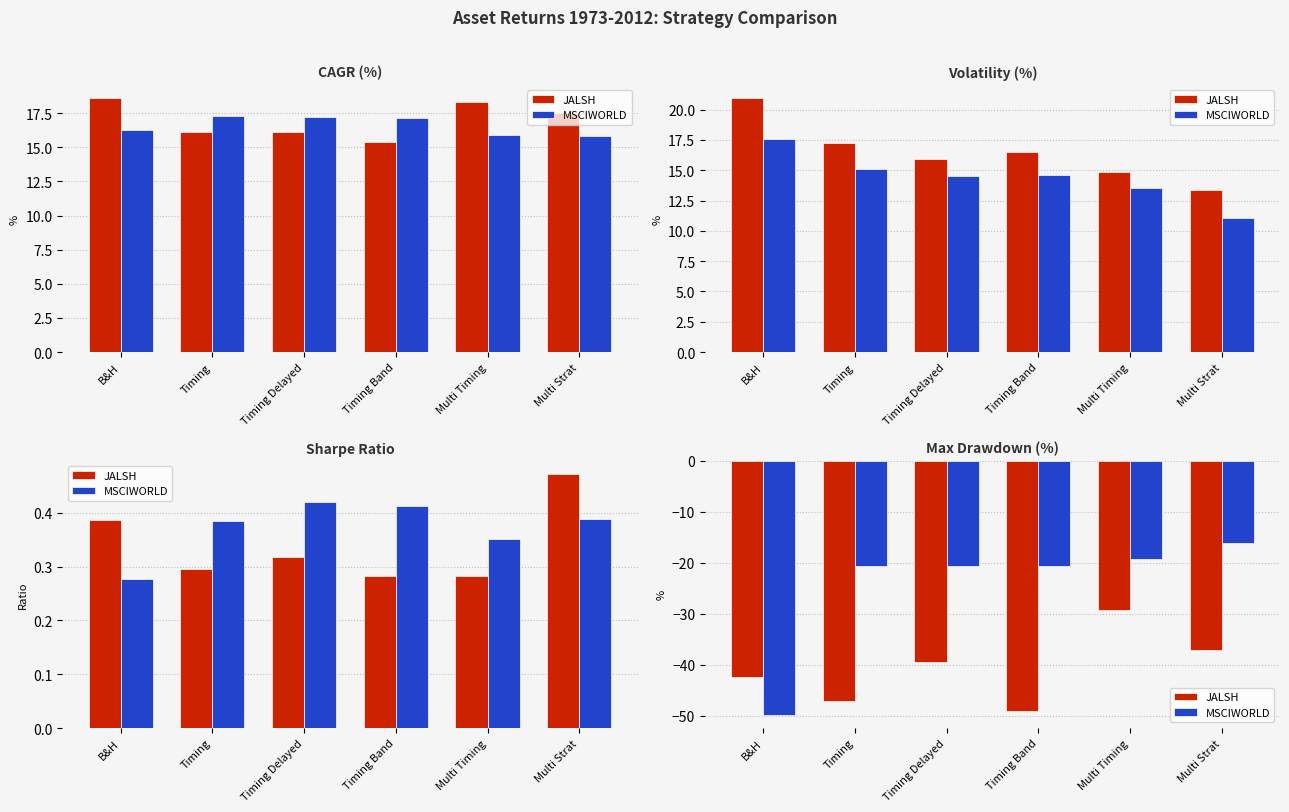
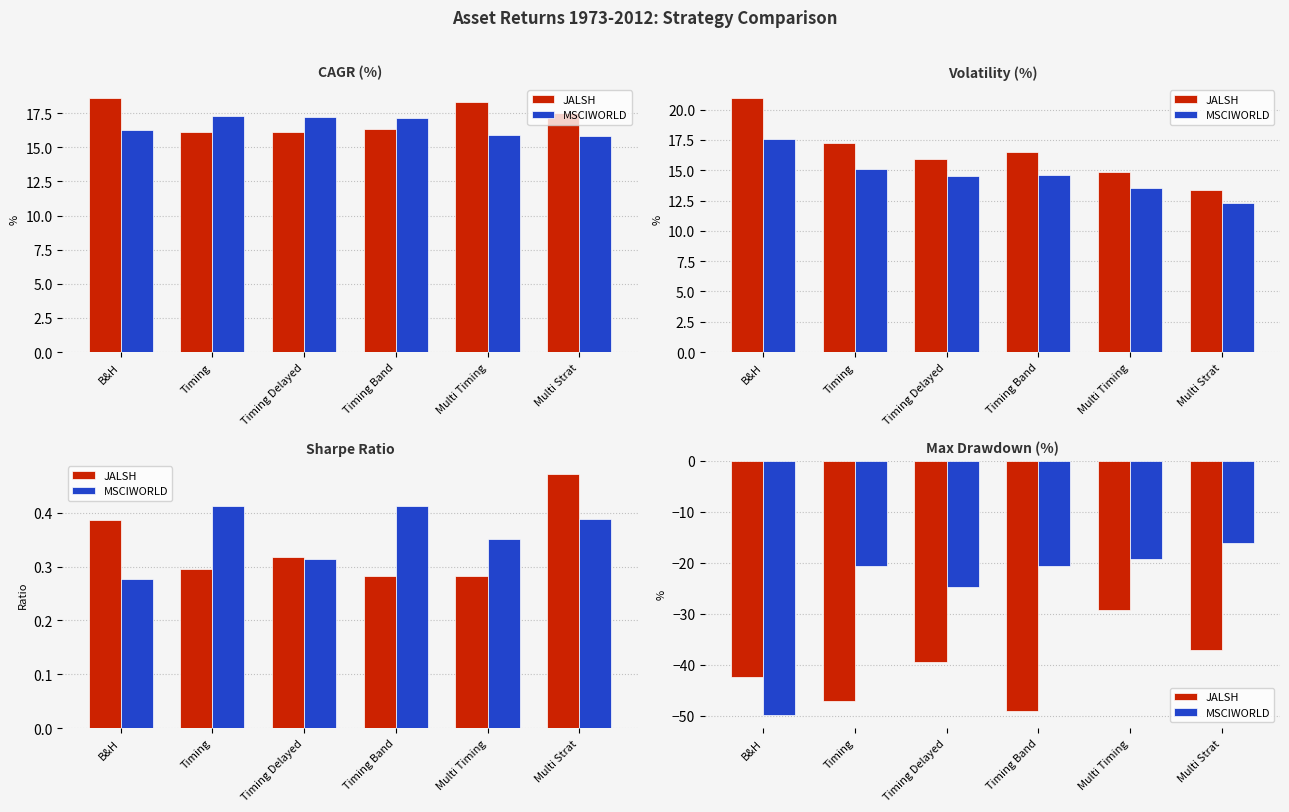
CAGR (%), JALSH, Timing Band: 15.4 -> 16.3
Volatility (%), MSCIWORLD, Multi Strat: 11.1 -> 12.3
Sharpe Ratio, MSCIWORLD, Timing: 0.38 -> 0.41
Sharpe Ratio, MSCIWORLD, Timing Delayed: 0.42 -> 0.31
Max Drawdown (%), MSCIWORLD, Timing Delayed: -21 -> -25
